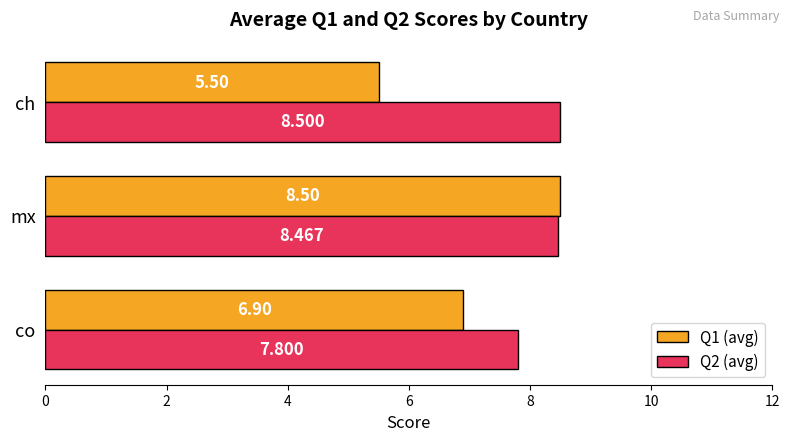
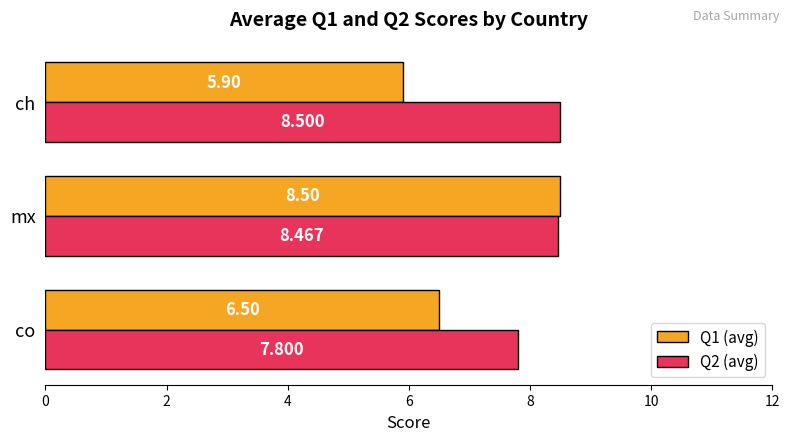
Q1 (avg), ch: 5.50 -> 5.90
Q1 (avg), co: 6.90 -> 6.50
